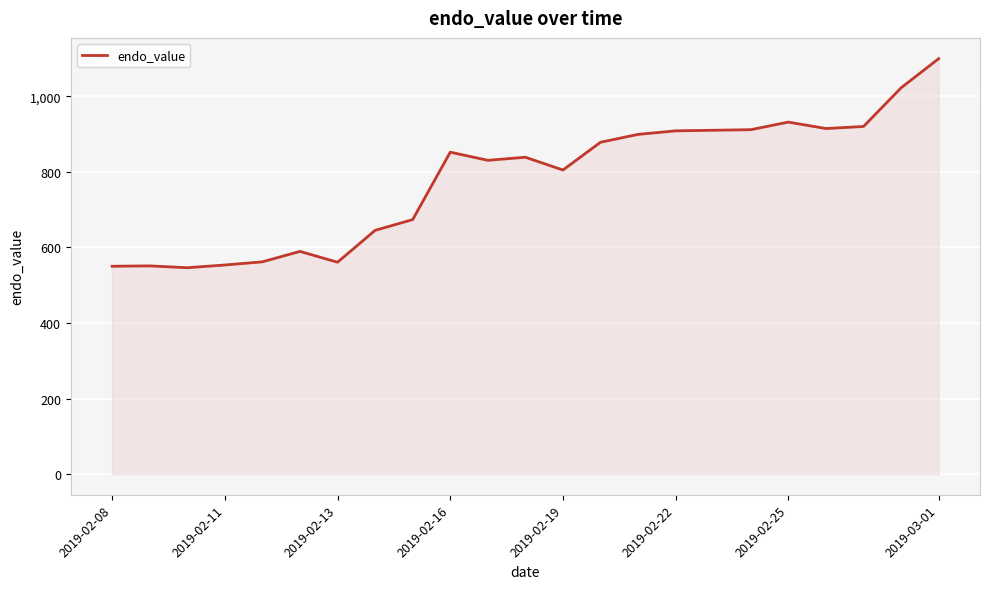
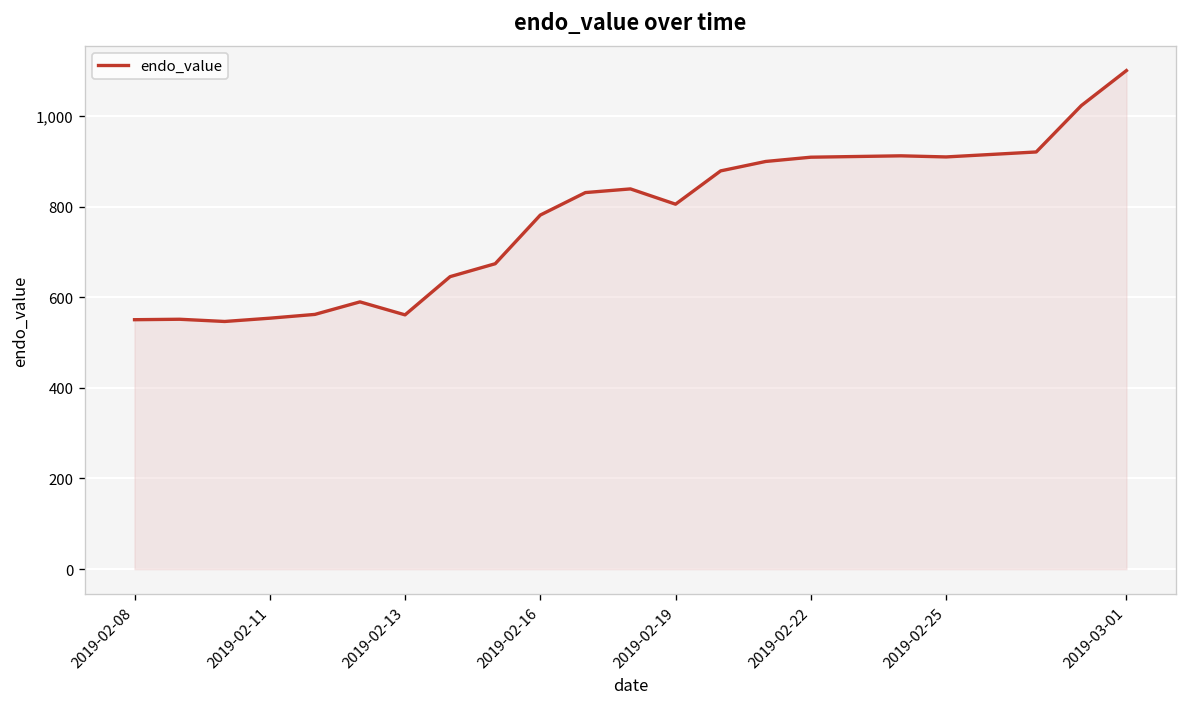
2019-02-16: 850 -> 780
2019-02-25: 930 -> 910
